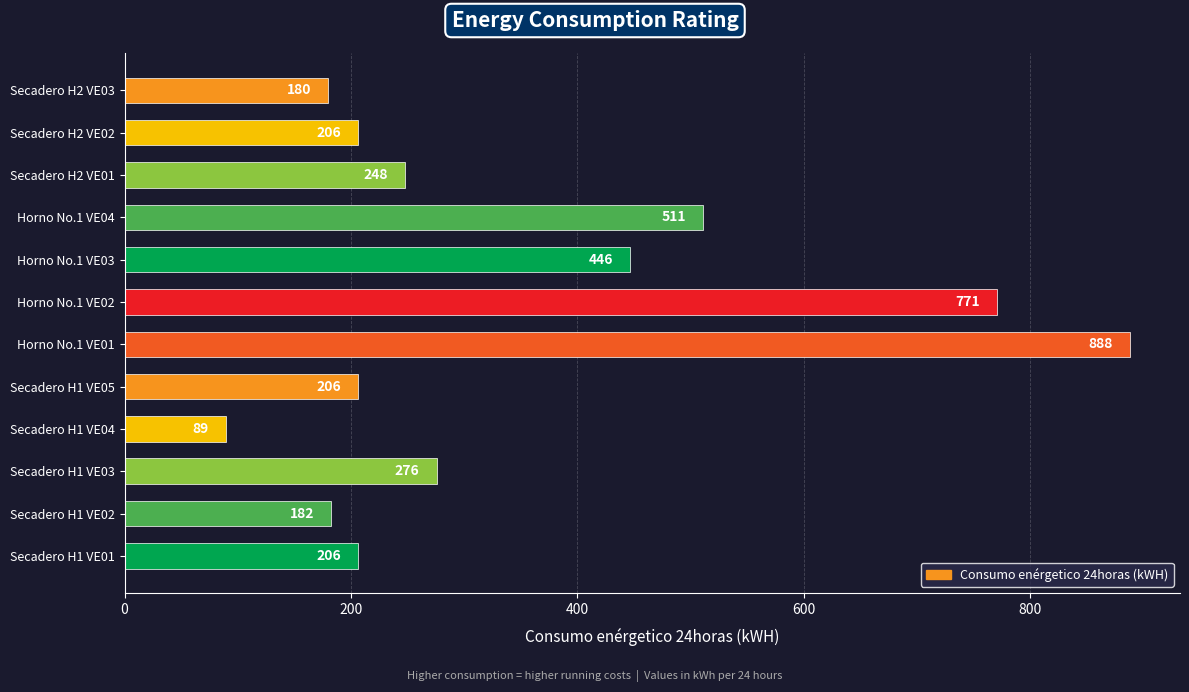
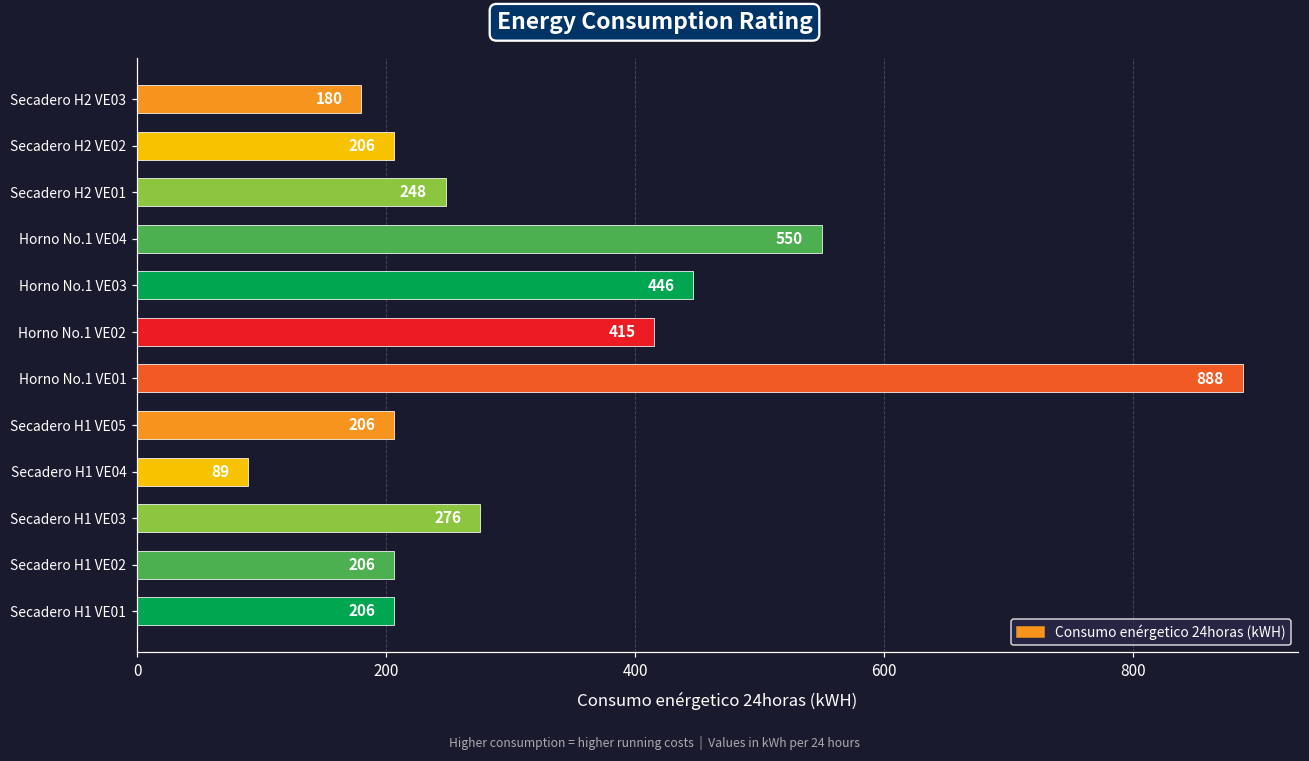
Horno No.1 VE04: 511 -> 550
Horno No.1 VE02: 771 -> 415
Secadero H1 VE02: 182 -> 206
